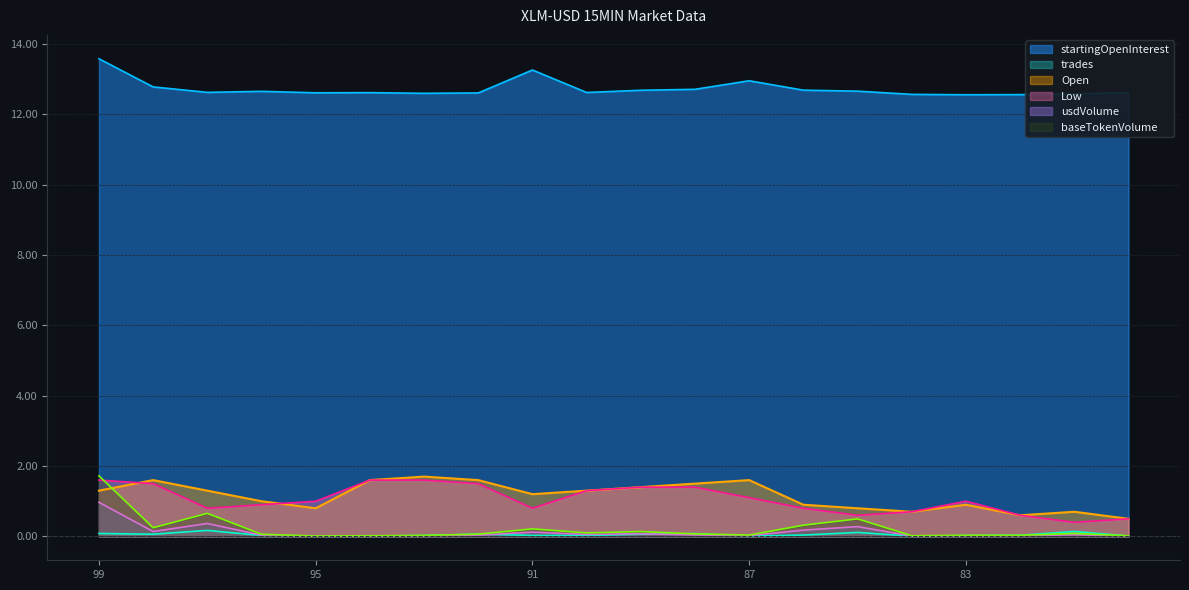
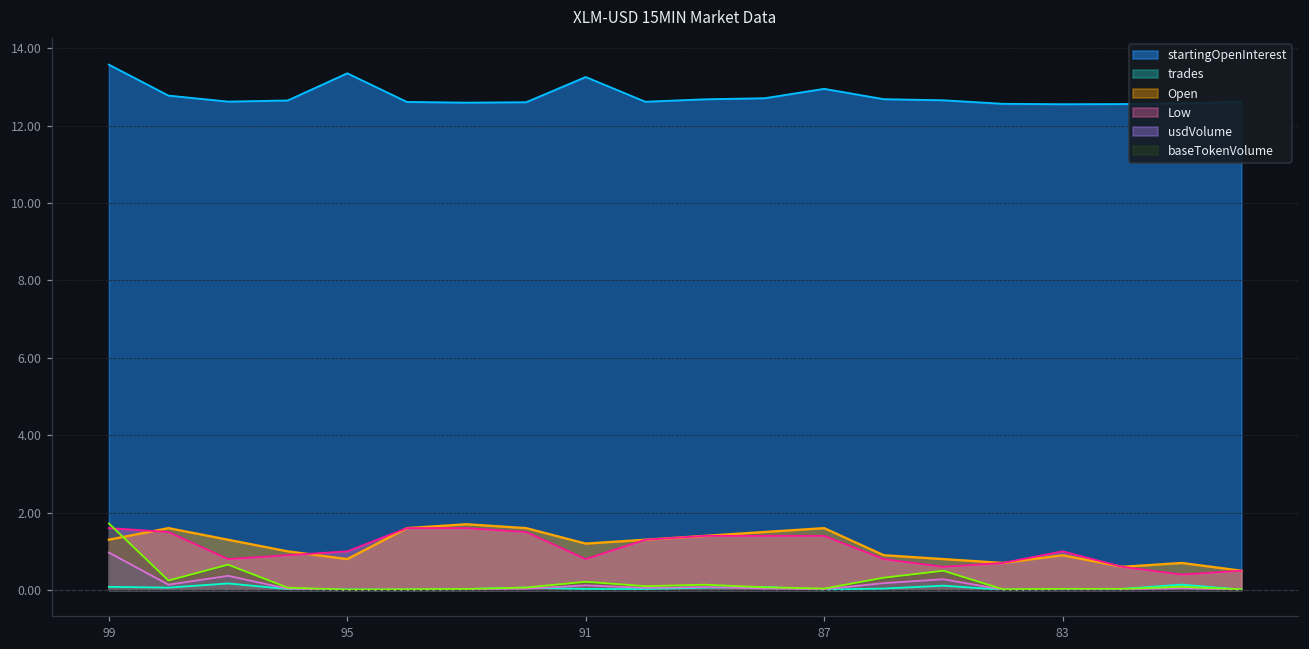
startingOpenInterest, 95: 12.6 -> 13.4
Low, 87: 1.1 -> 1.4
